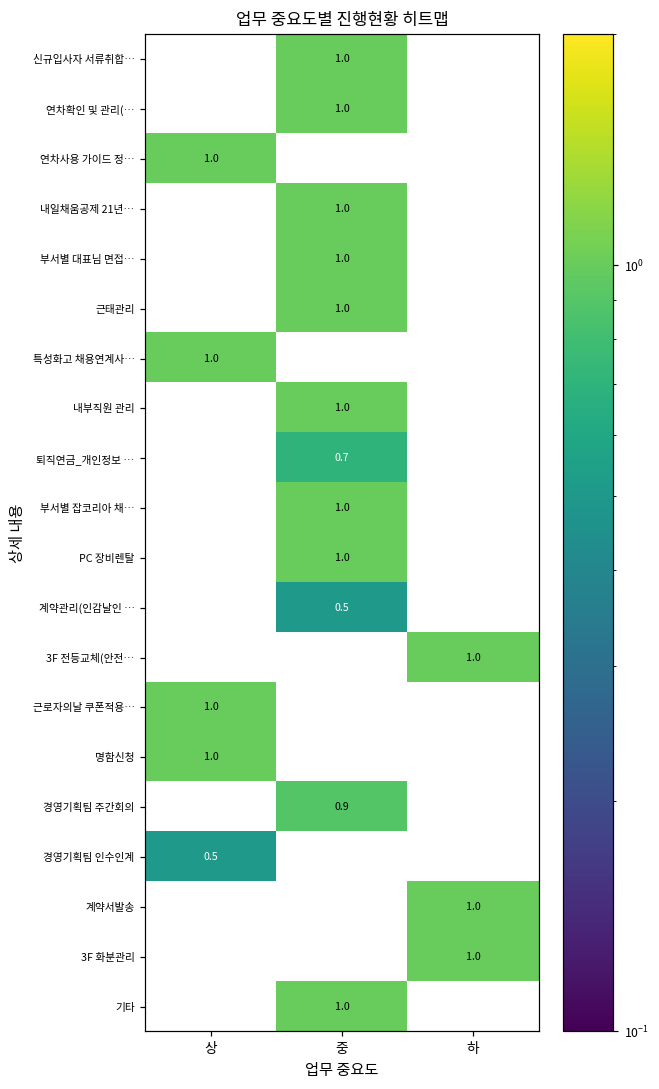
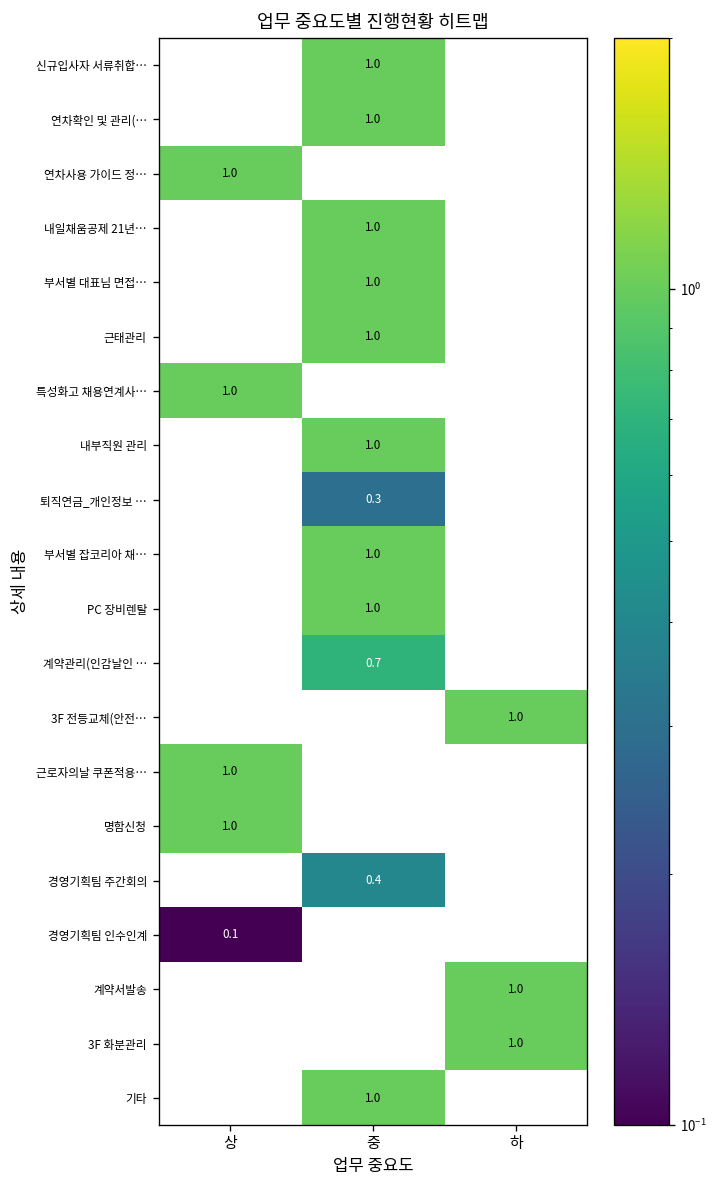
퇴직연금_개인정보 …, 중: 0.7 -> 0.3
계약관리(인감날인 …, 중: 0.5 -> 0.7
경영기획팀 주간회의, 중: 0.9 -> 0.4
경영기획팀 인수인계, 상: 0.5 -> 0.1
